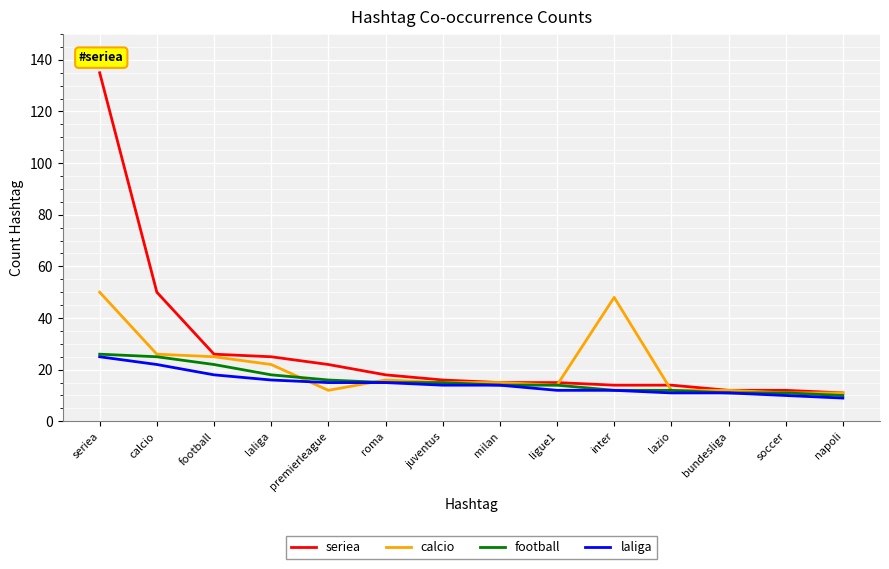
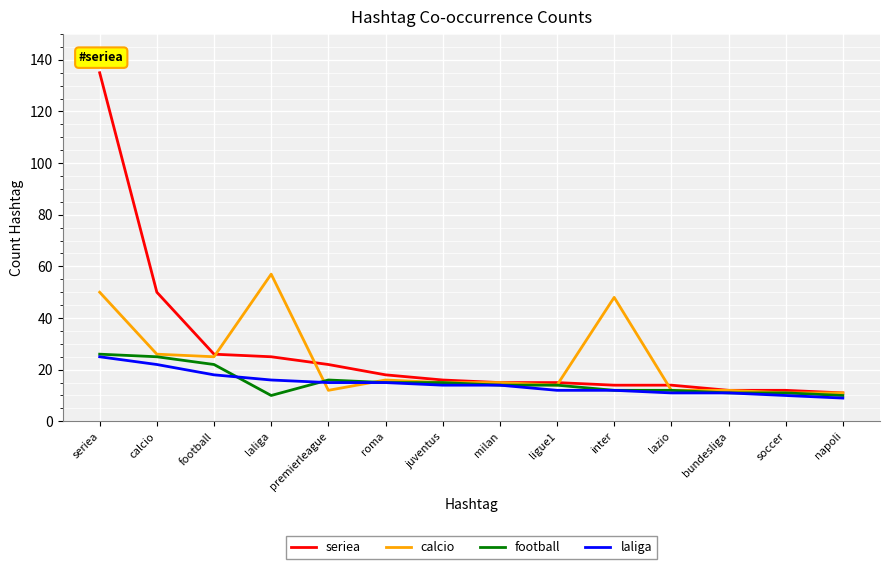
calcio, laliga: 22 -> 57
football, laliga: 18 -> 10
